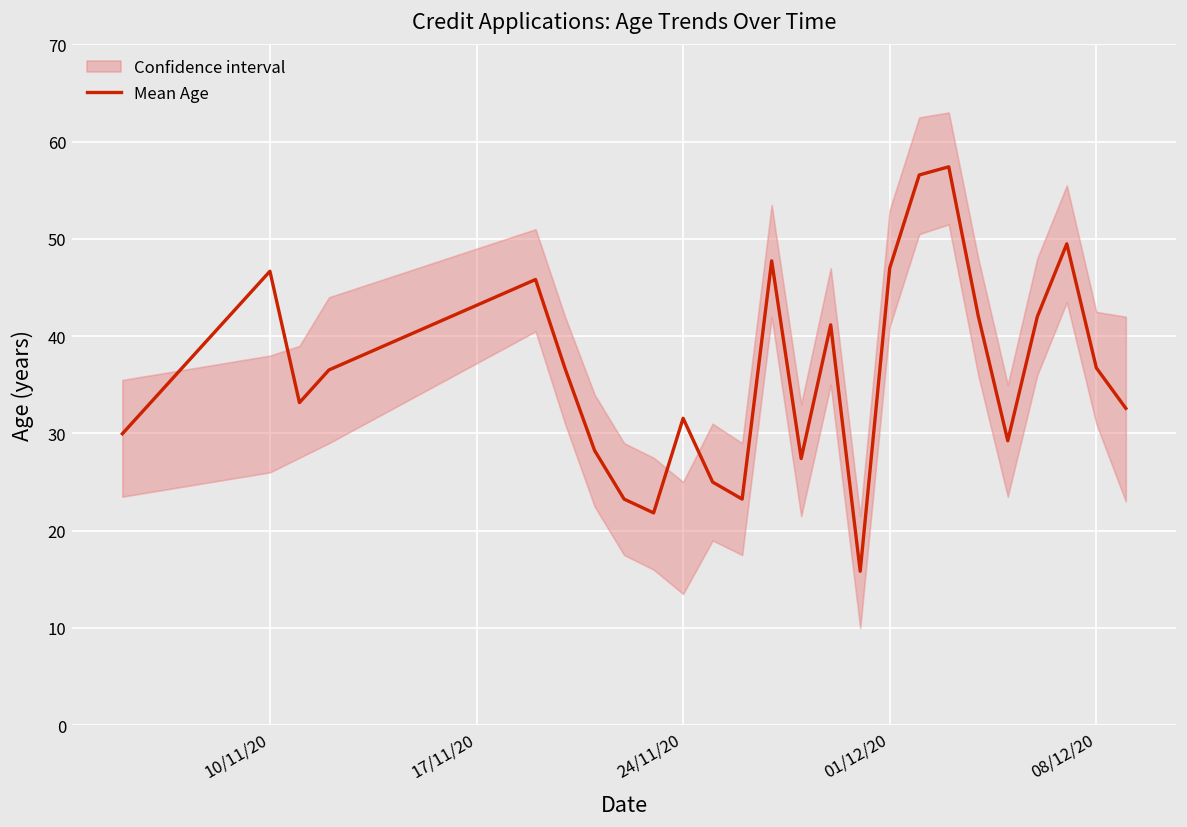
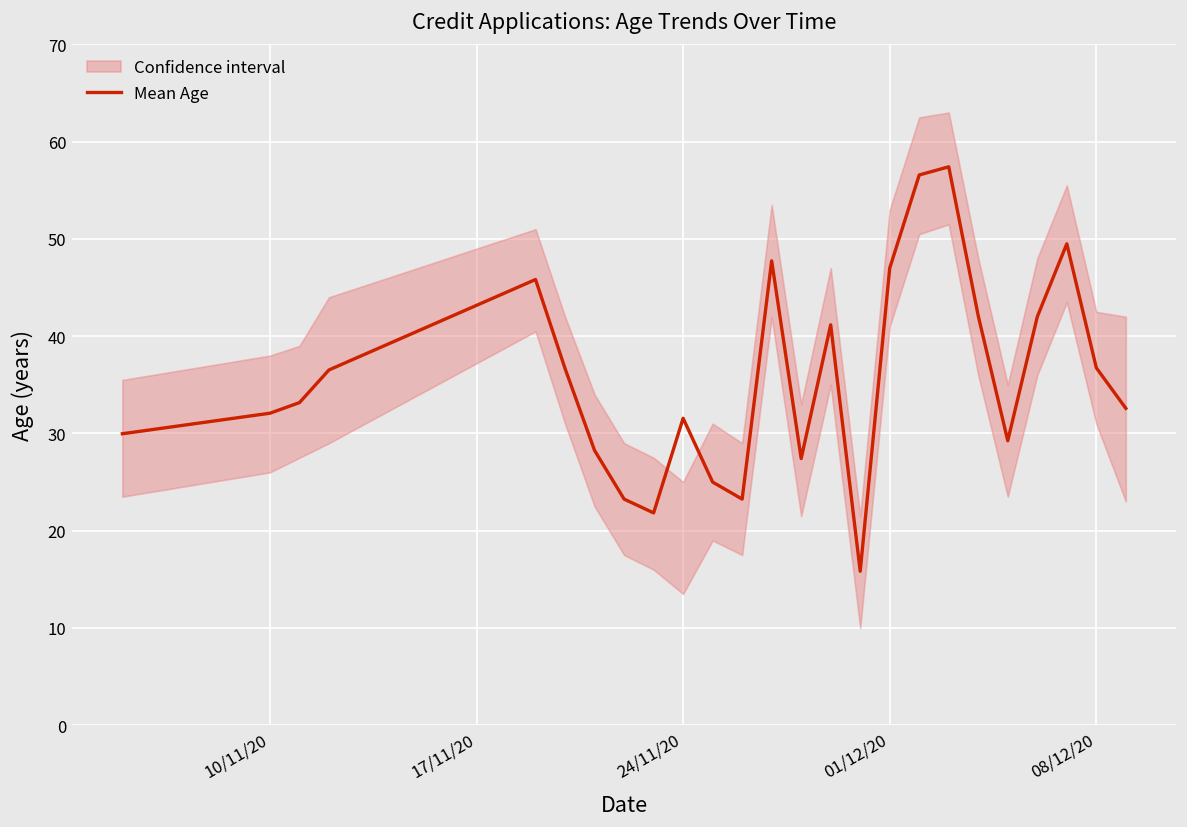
Mean Age, 10/11/20: 47 -> 32
